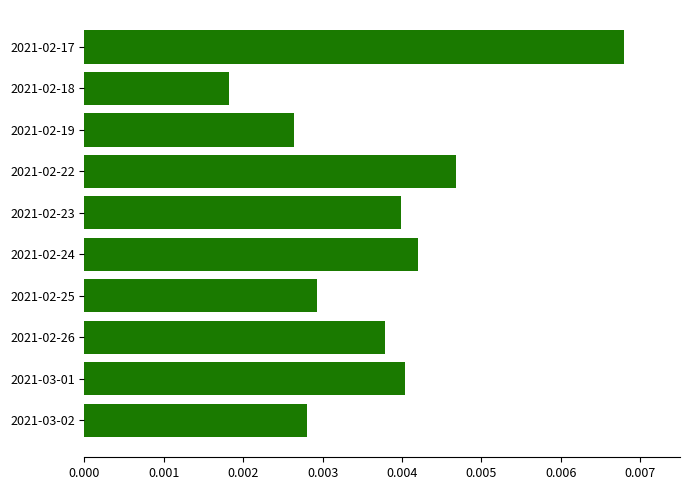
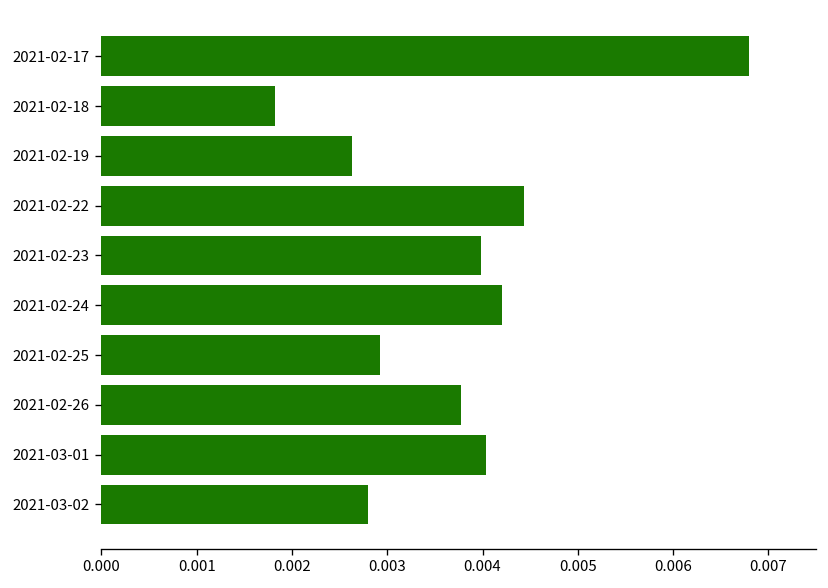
2021-02-22: 0.0047 -> 0.0044
